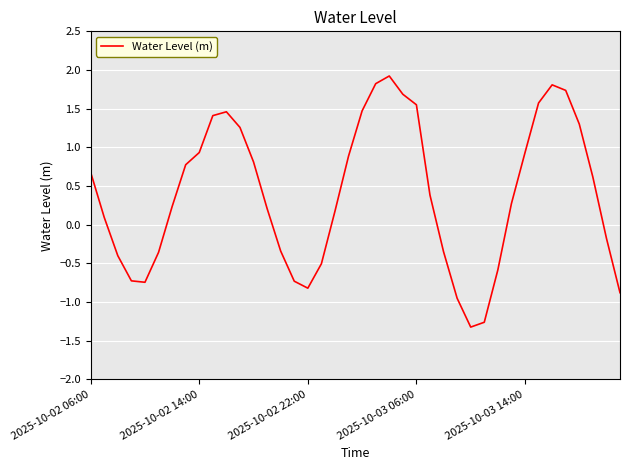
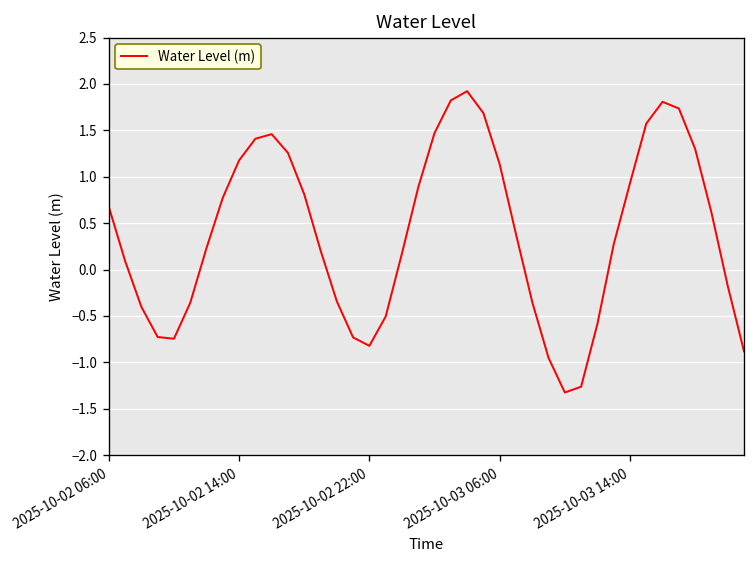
2025-10-02 14:00: 0.9 -> 1.2
2025-10-03 06:00: 1.6 -> 1.1
